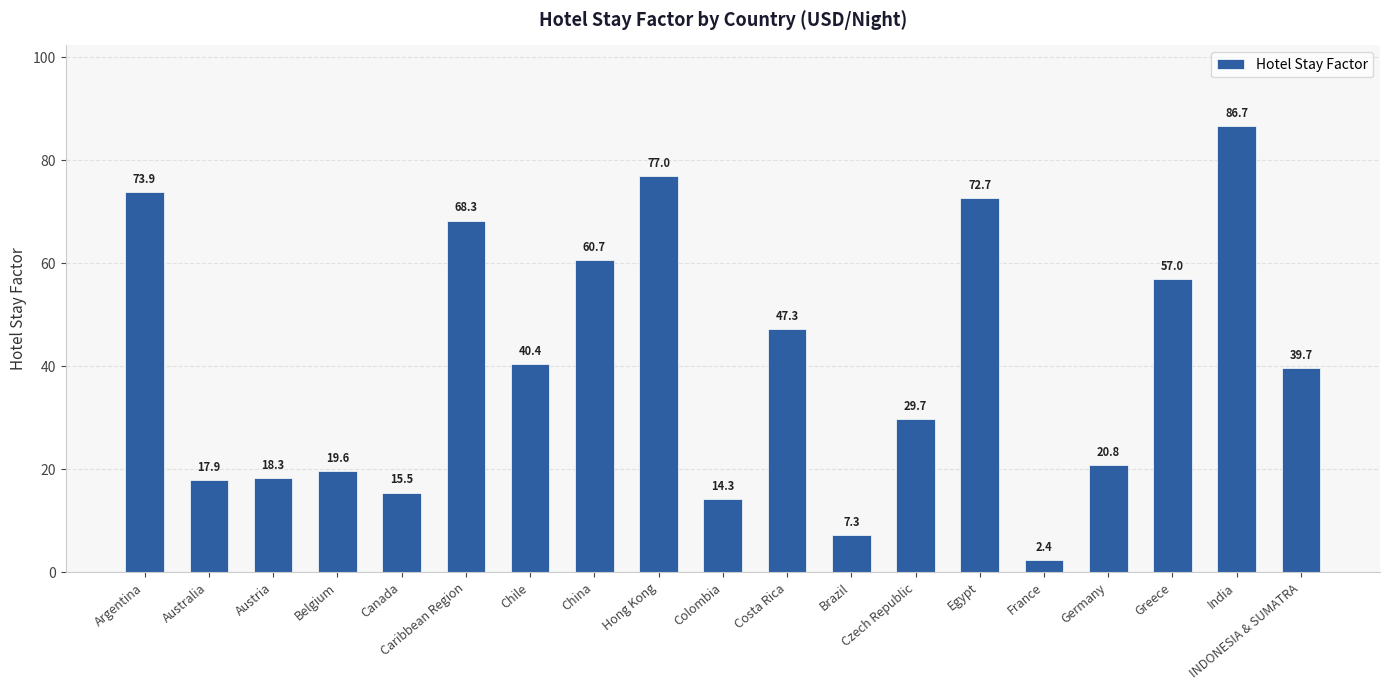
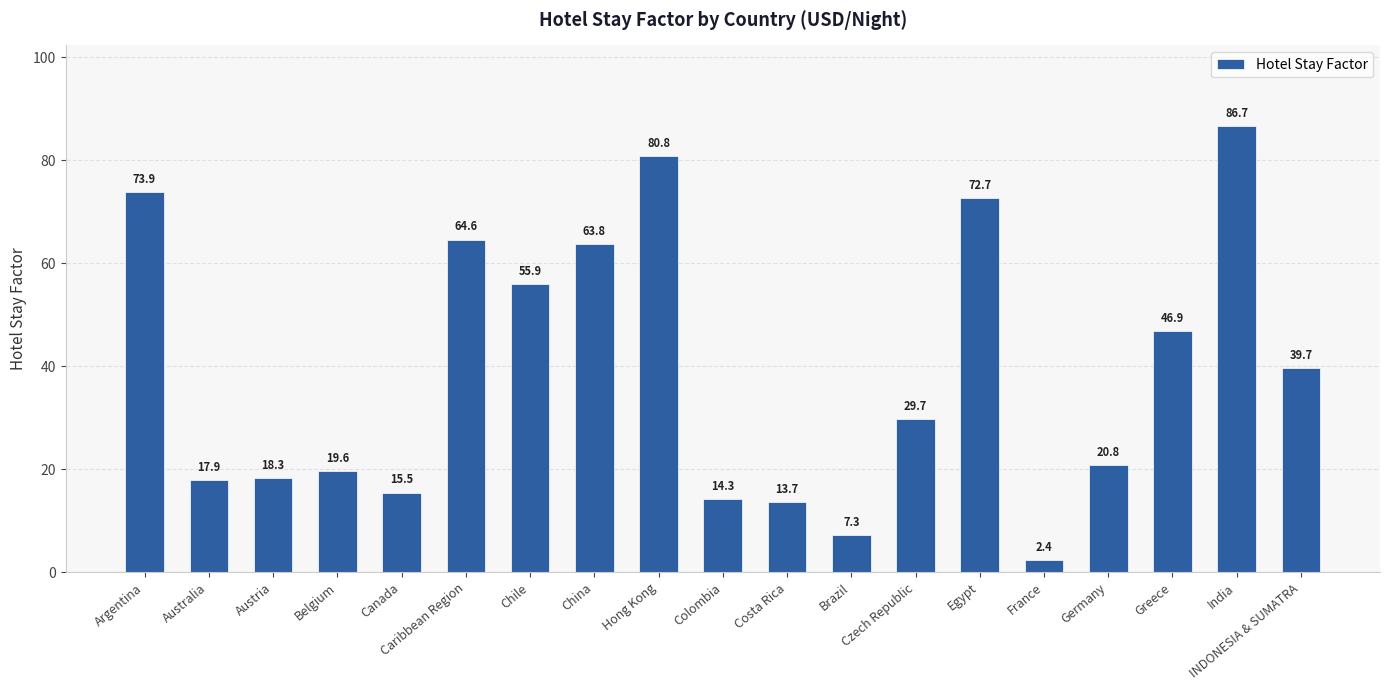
Caribbean Region: 68.3 -> 64.6
Chile: 40.4 -> 55.9
China: 60.7 -> 63.8
Hong Kong: 77.0 -> 80.8
Costa Rica: 47.3 -> 13.7
Greece: 57.0 -> 46.9
